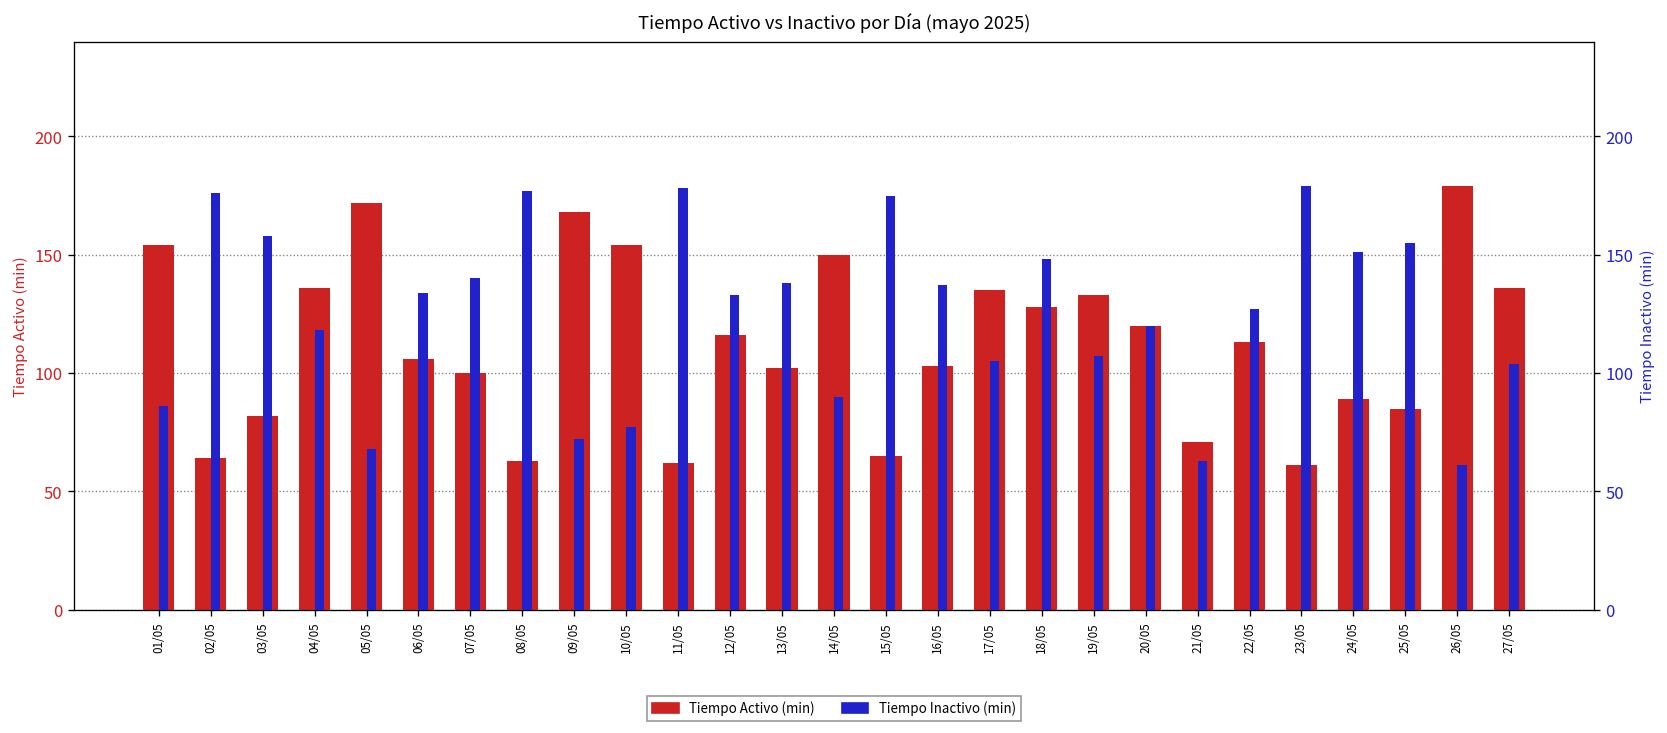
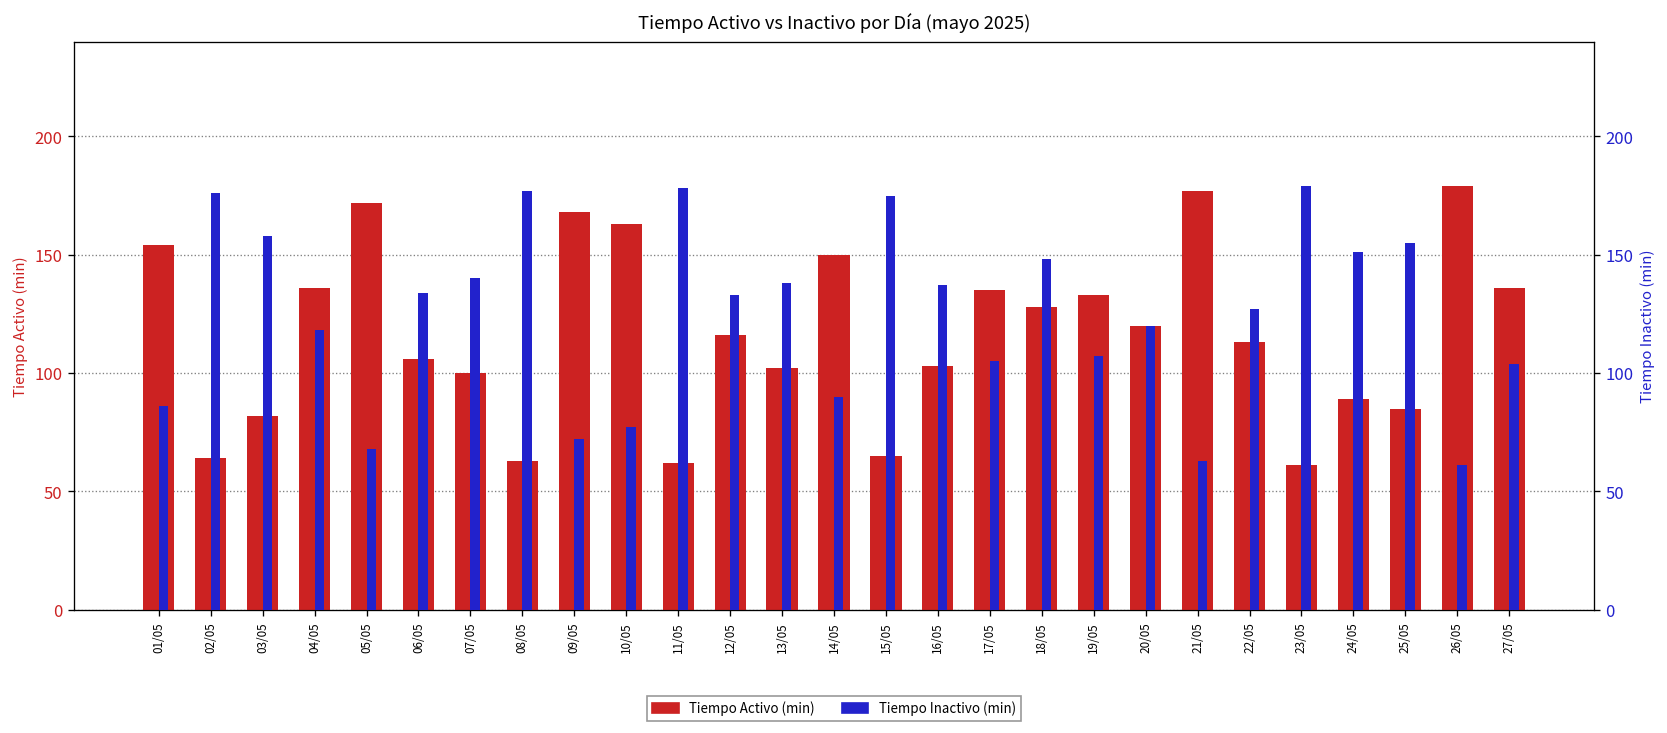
Tiempo Activo (min), 10/05: 154 -> 163
Tiempo Activo (min), 21/05: 71 -> 177
